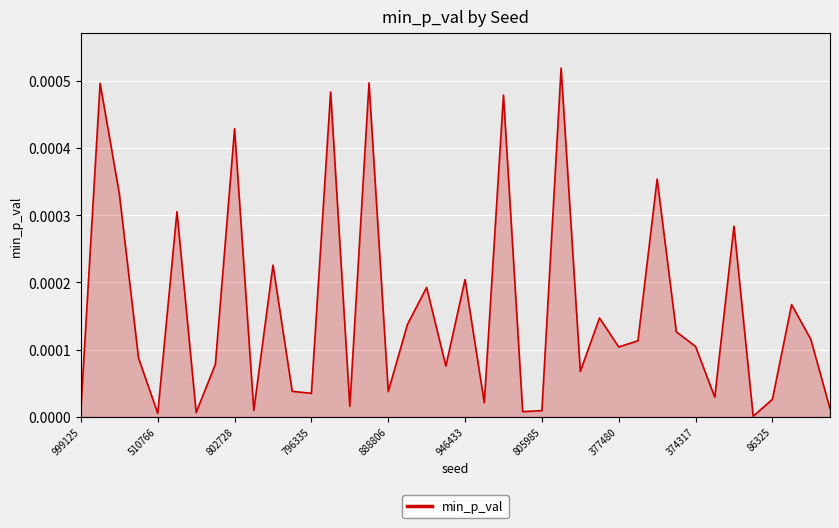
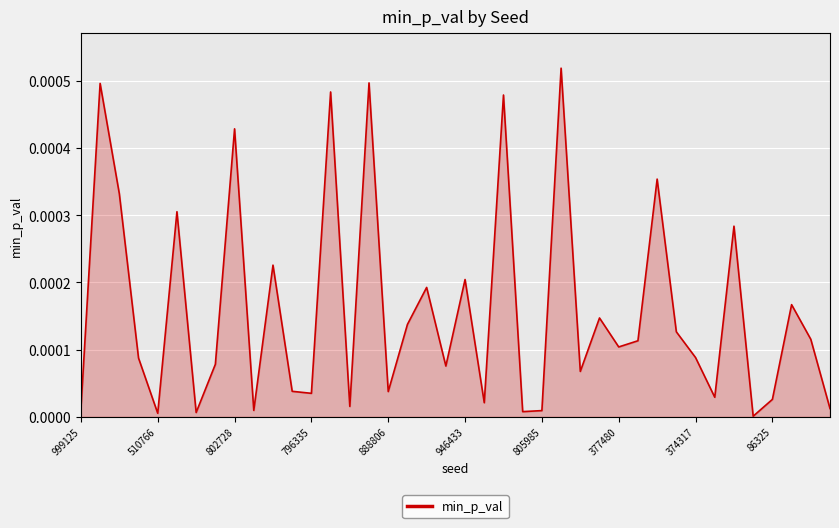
374317: 0.00010 -> 0.00009
